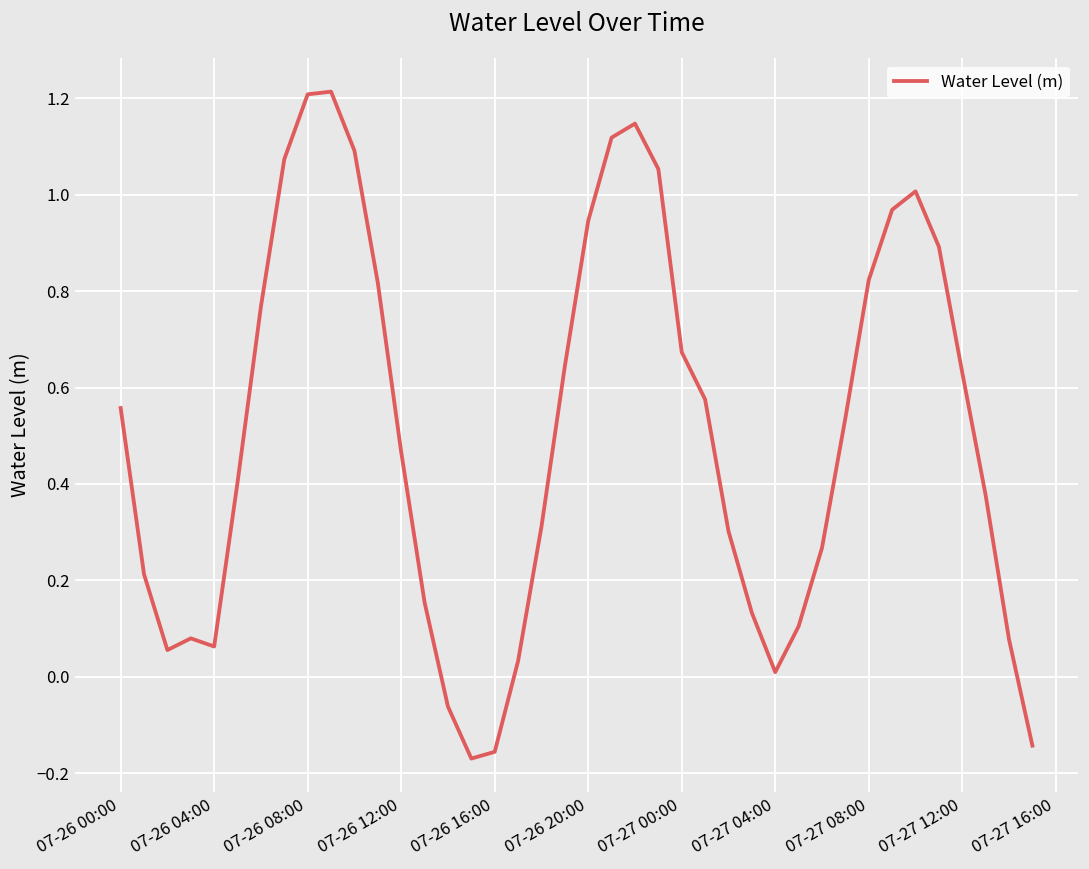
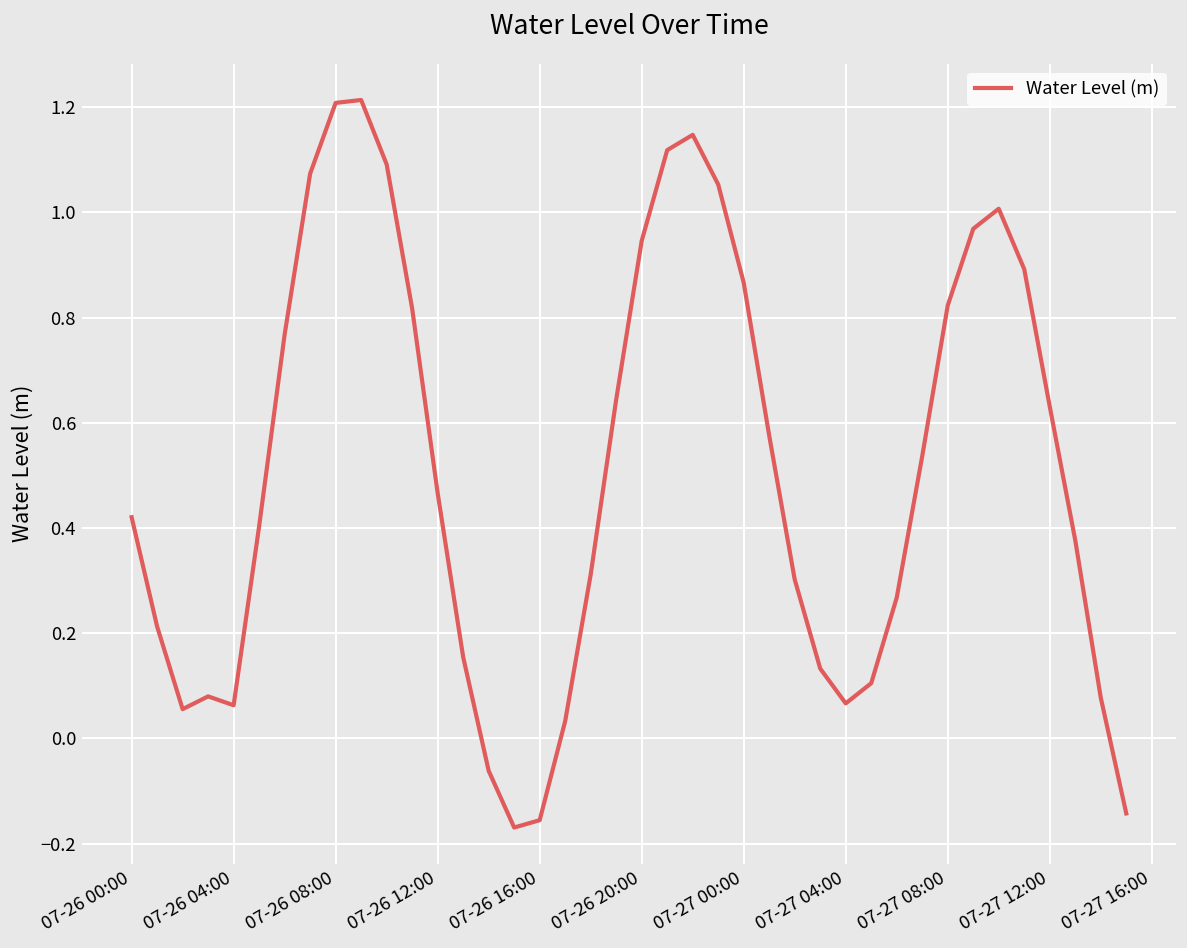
07-26 00:00: 0.56 -> 0.42
07-27 00:00: 0.67 -> 0.87
07-27 04:00: 0.01 -> 0.07
